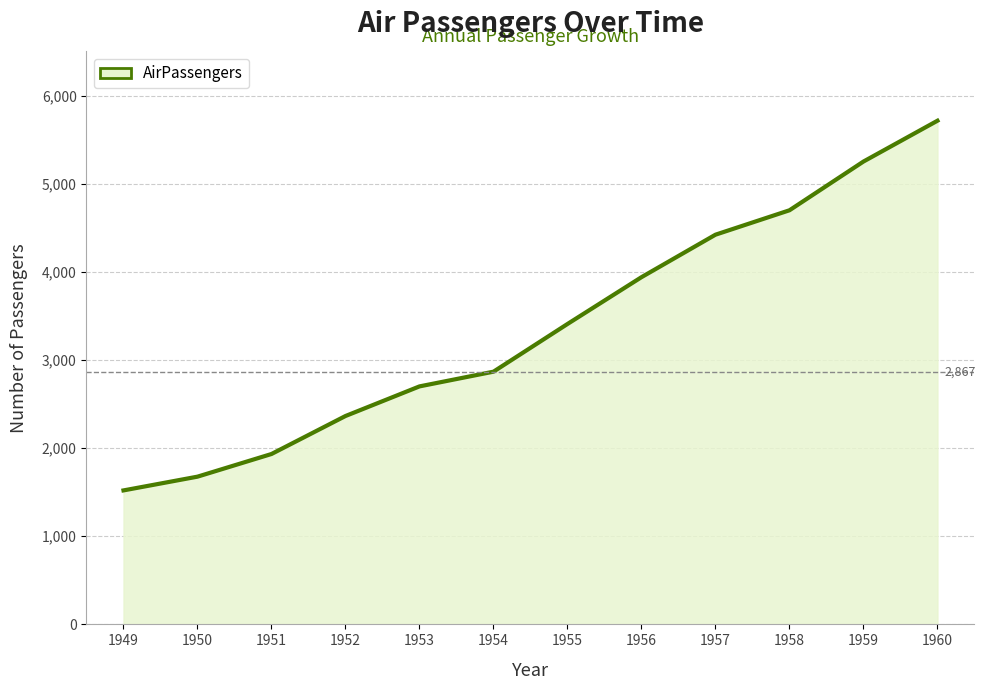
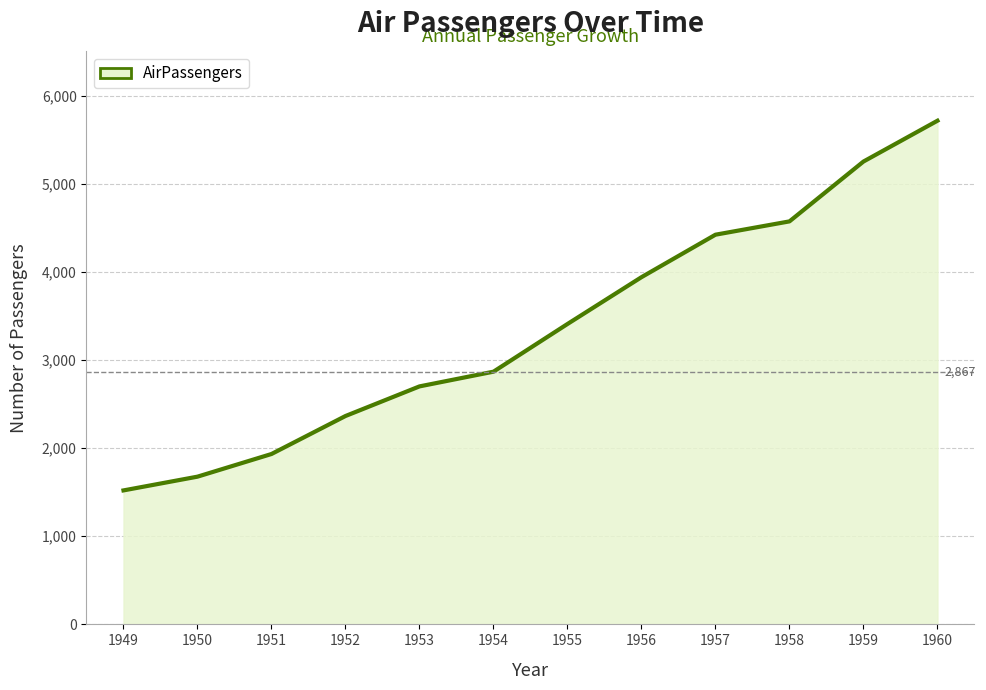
1958: 4,700 -> 4,600
